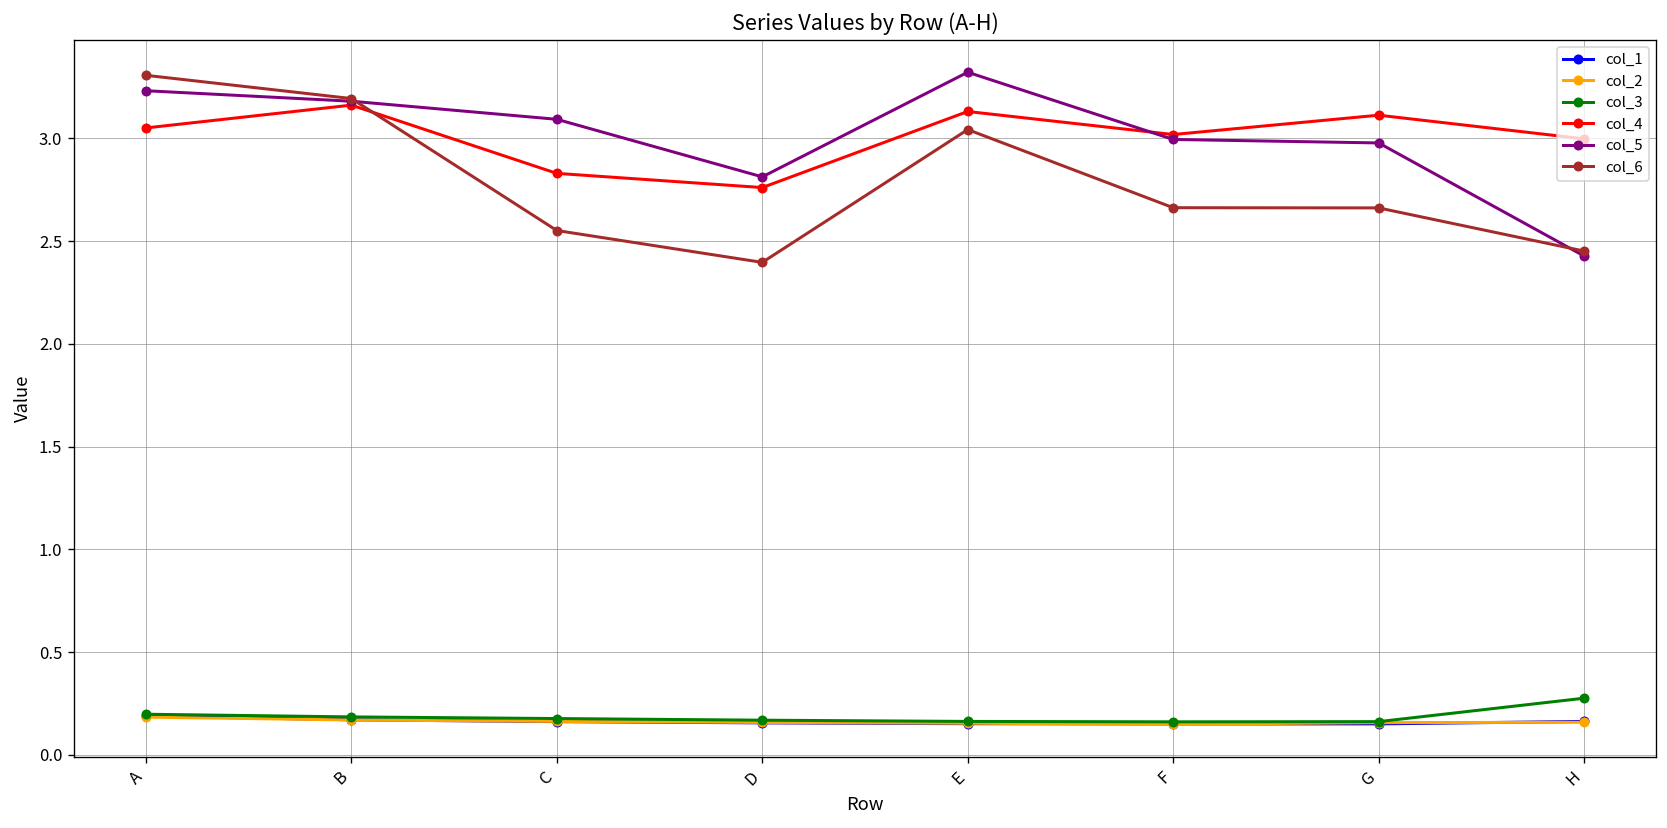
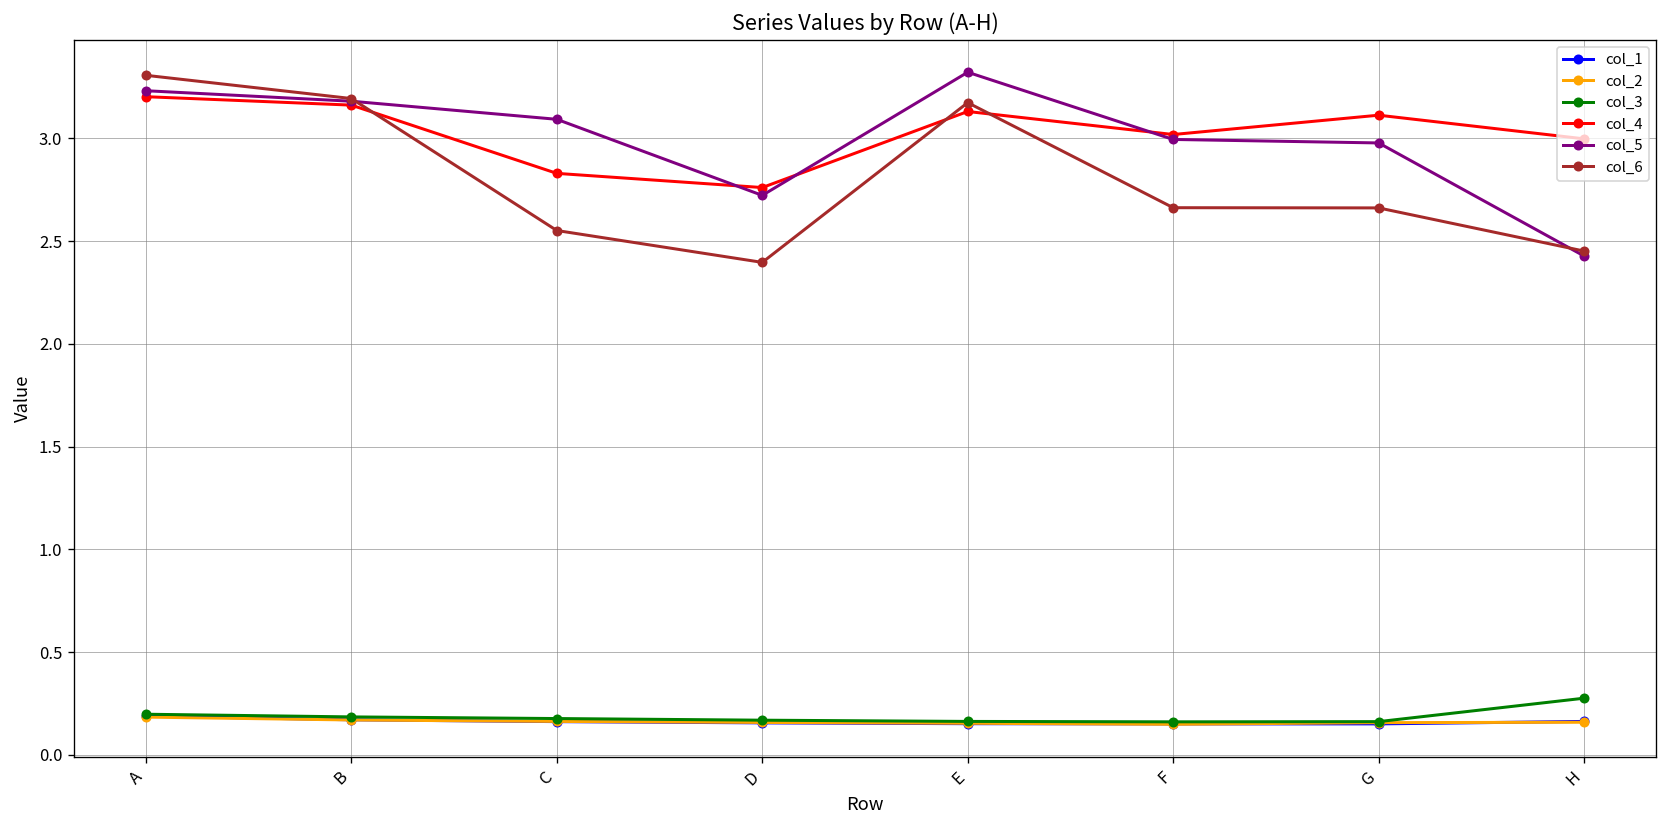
col_4, A: 3.05 -> 3.20
col_5, D: 2.81 -> 2.72
col_6, E: 3.04 -> 3.17
